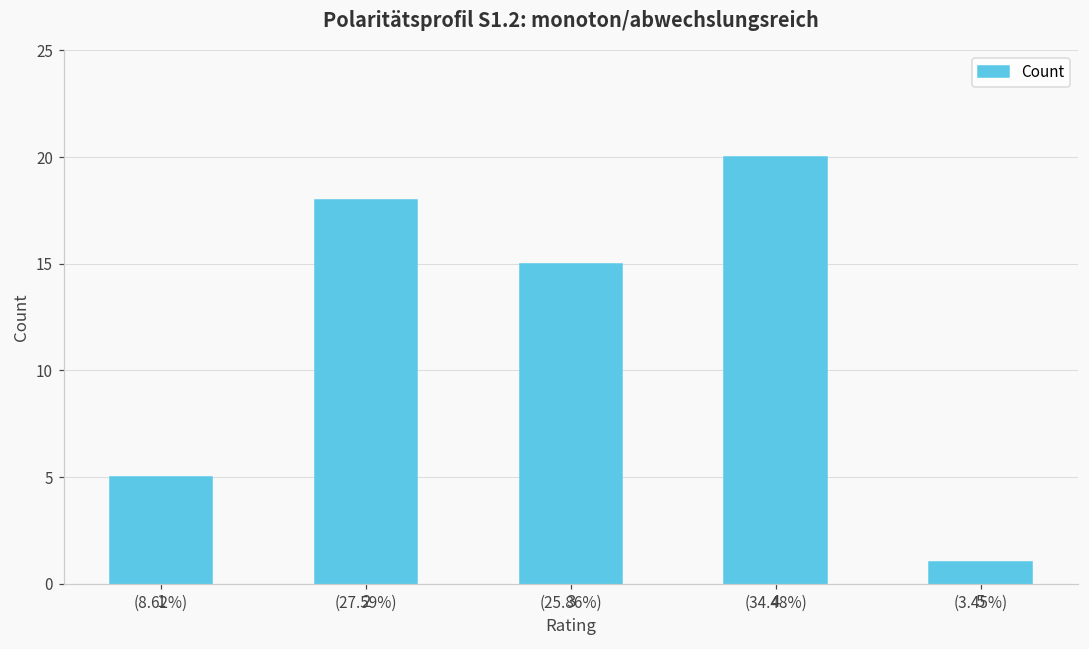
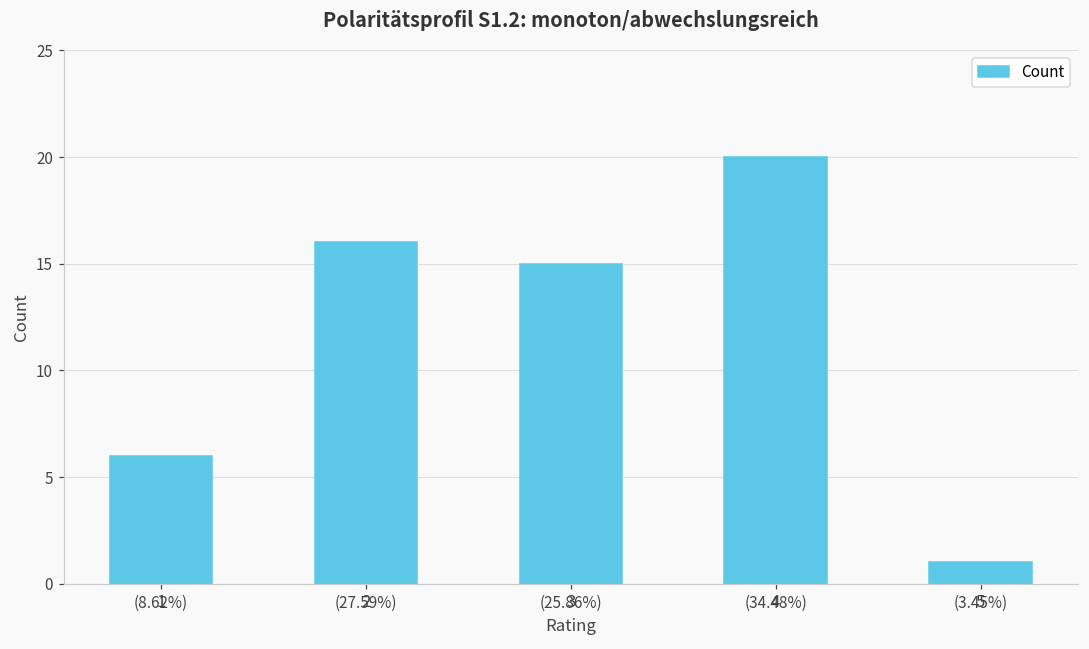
1: 5 -> 6
2: 18 -> 16
